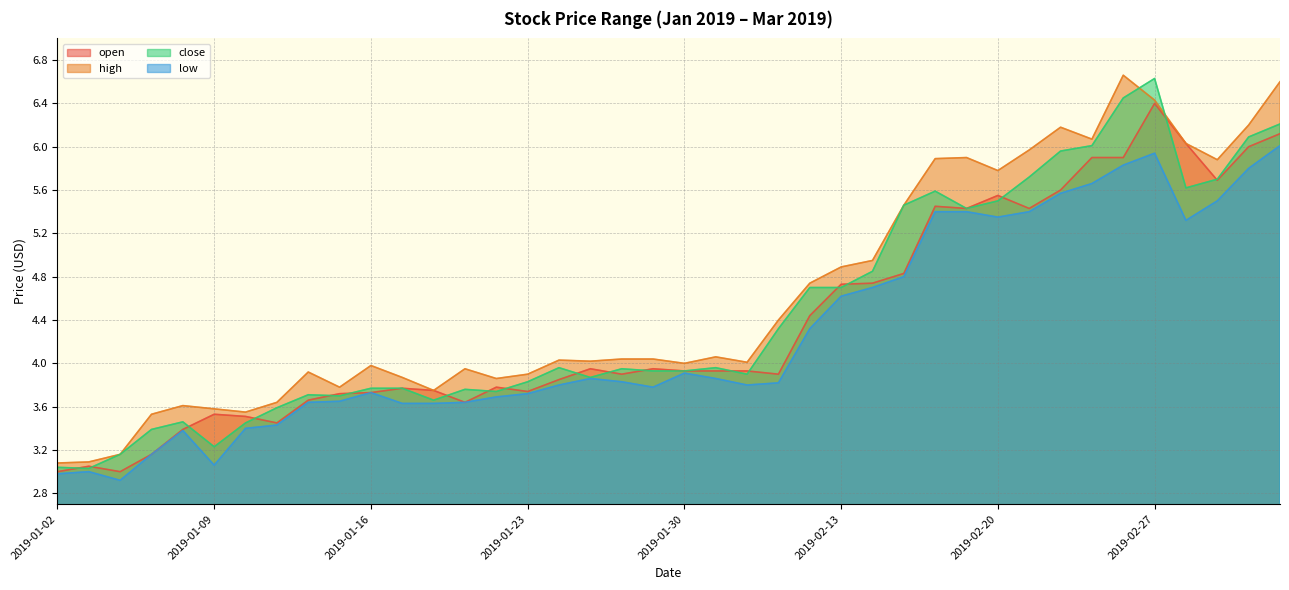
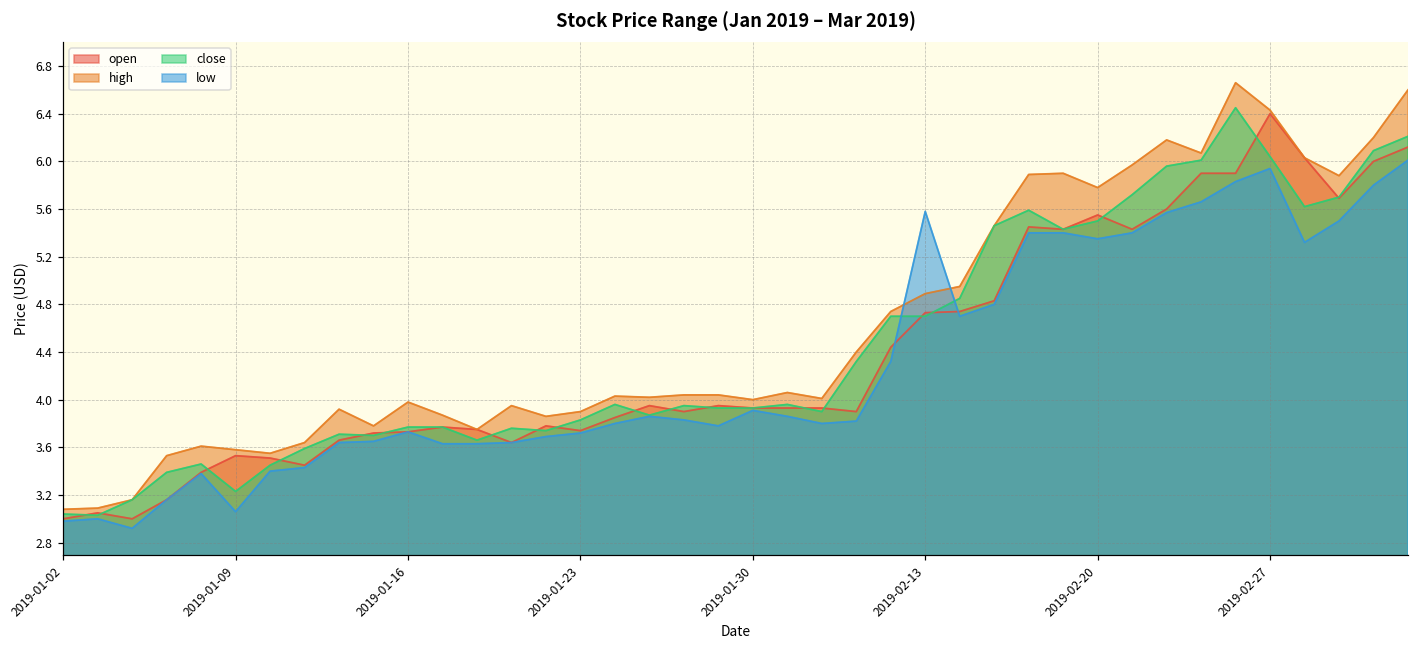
low, 2019-02-13: 4.62 -> 5.58
close, 2019-02-27: 6.63 -> 6.04
